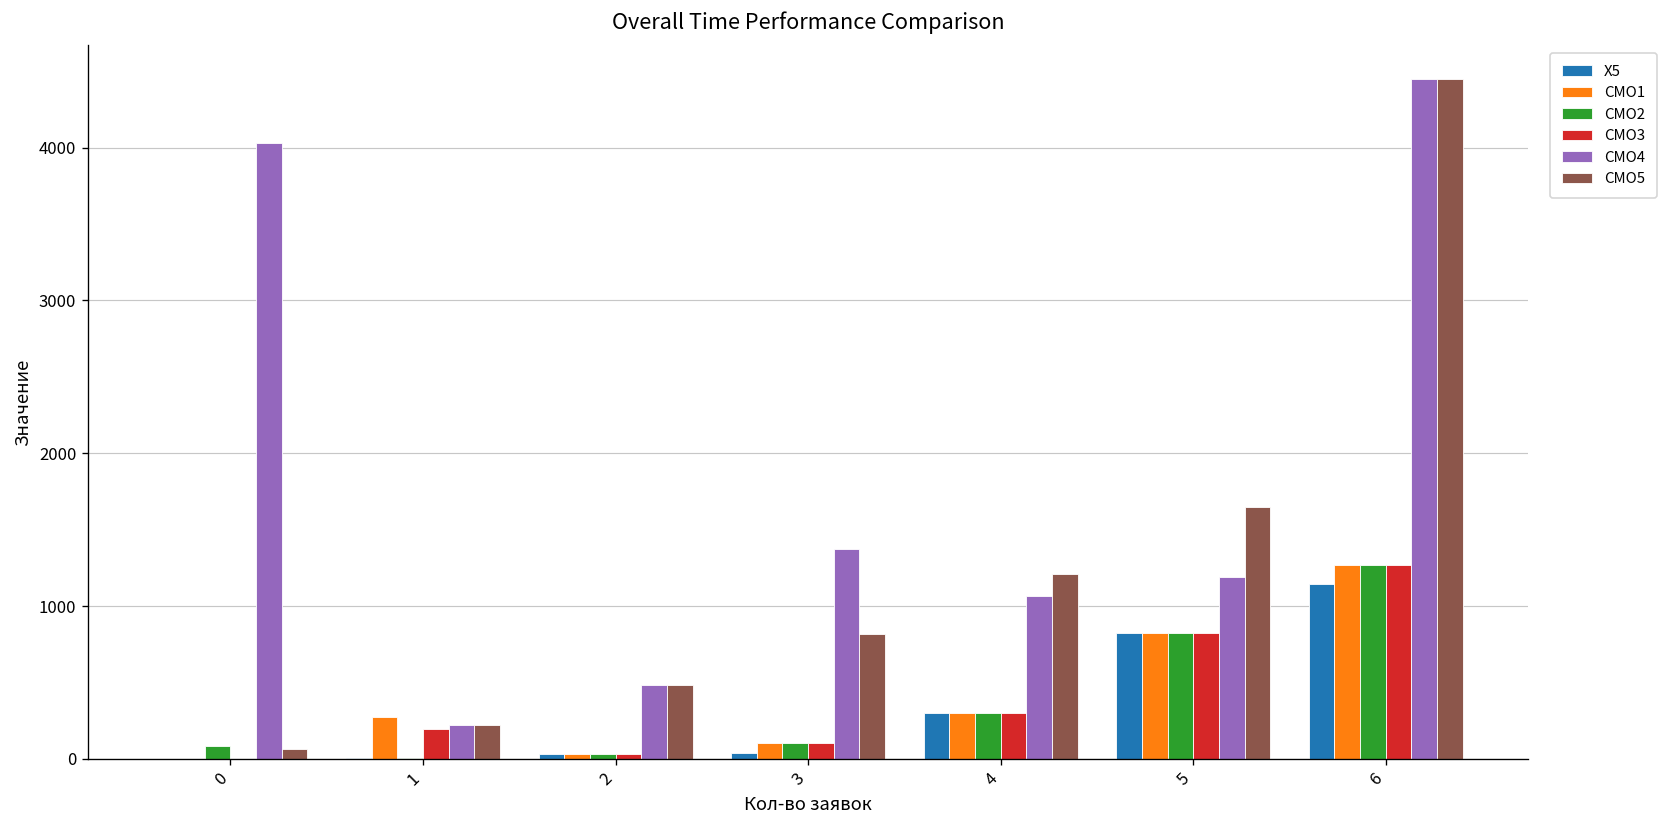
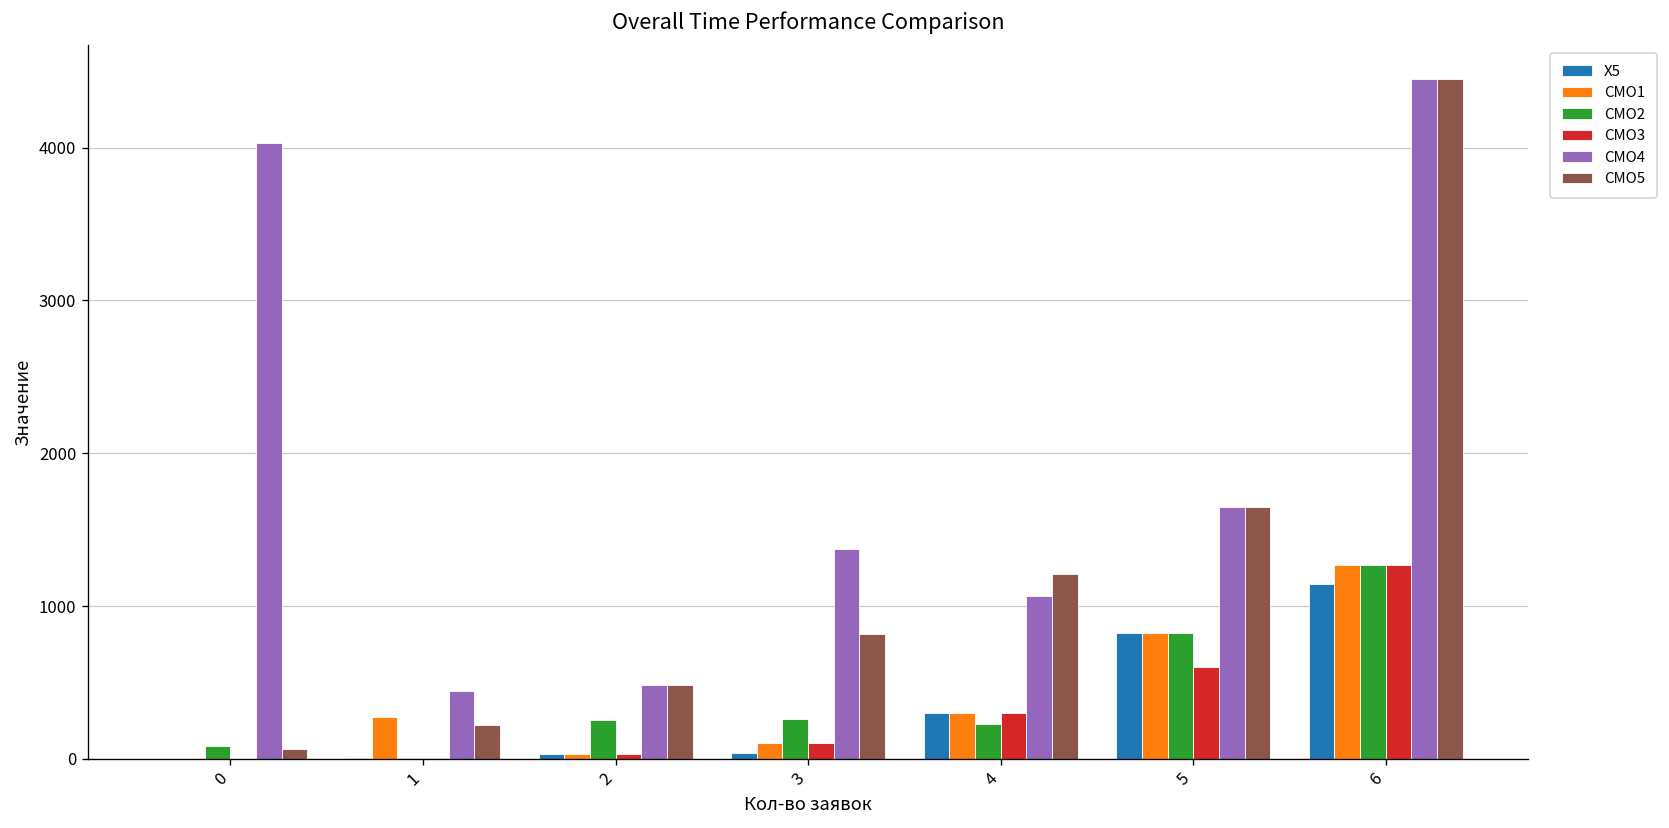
СМО3, 1: 190 -> 10
СМО4, 1: 220 -> 440
СМО2, 2: 30 -> 250
СМО2, 3: 100 -> 260
СМО2, 4: 300 -> 230
СМО3, 5: 830 -> 600
СМО4, 5: 1190 -> 1650
